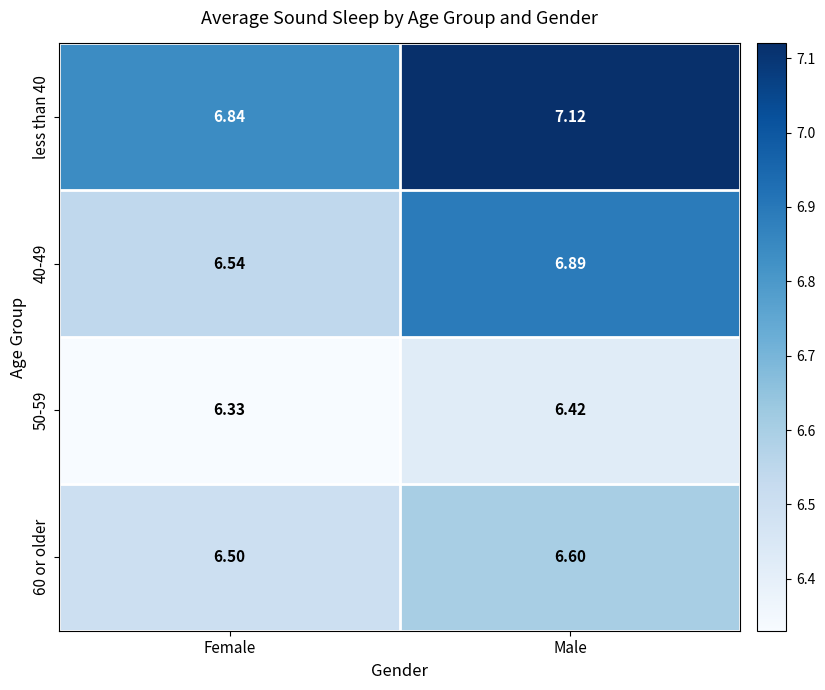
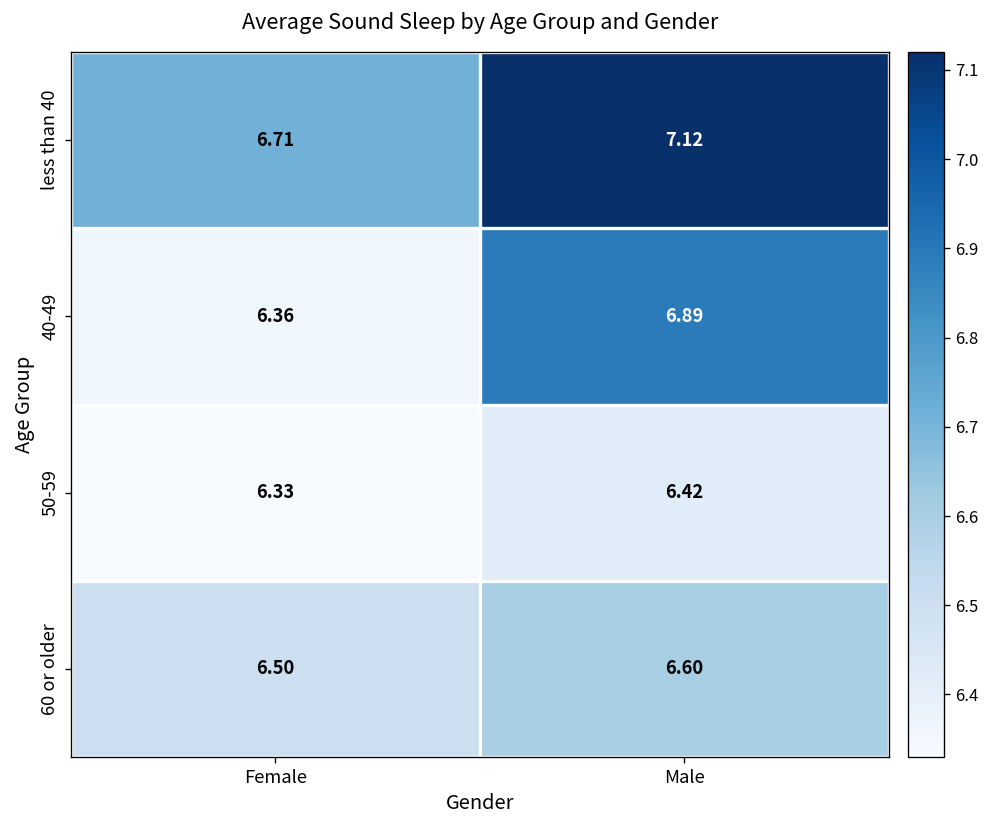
less than 40, Female: 6.84 -> 6.71
40-49, Female: 6.54 -> 6.36
